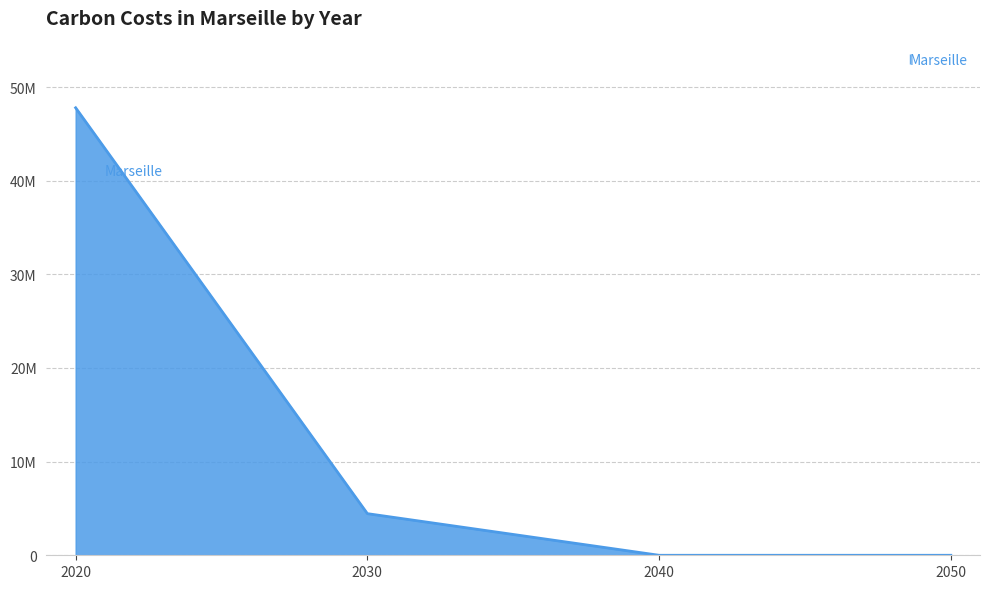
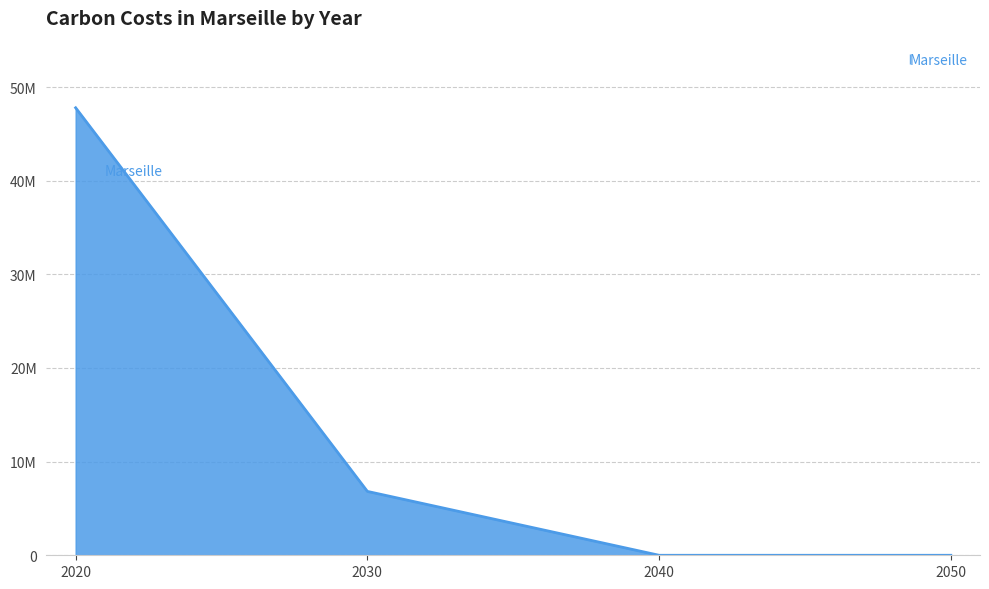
2030: 4000000 -> 7000000
